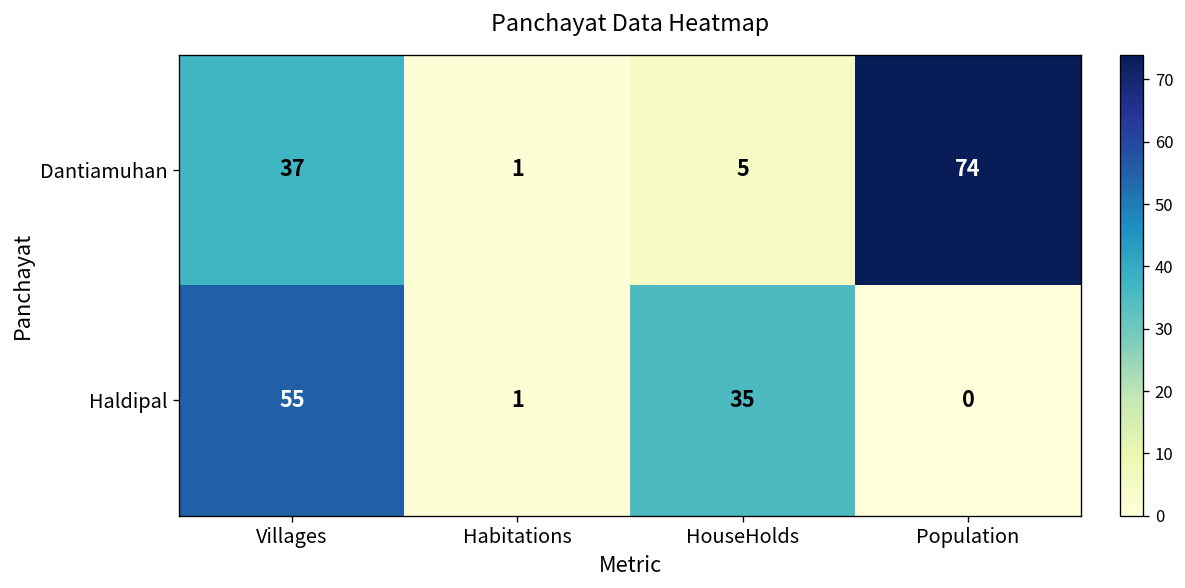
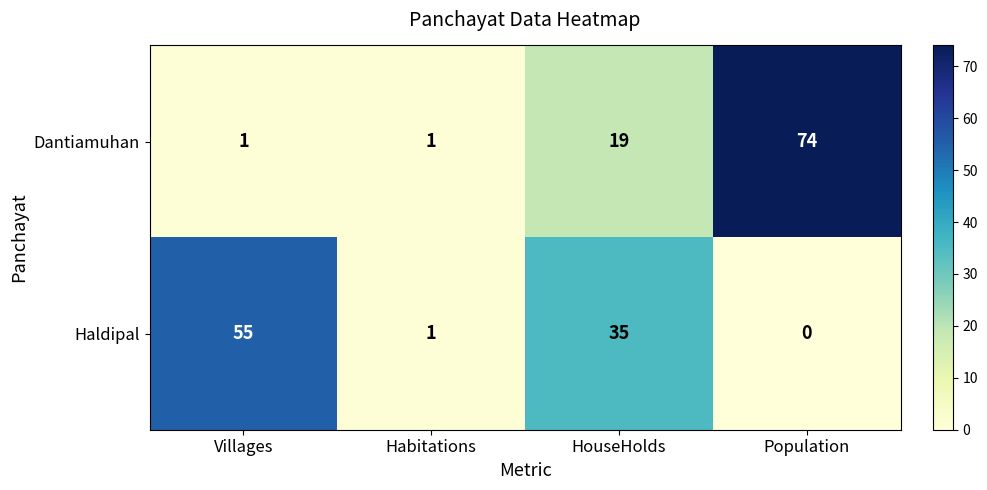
Dantiamuhan, Villages: 37 -> 1
Dantiamuhan, HouseHolds: 5 -> 19
